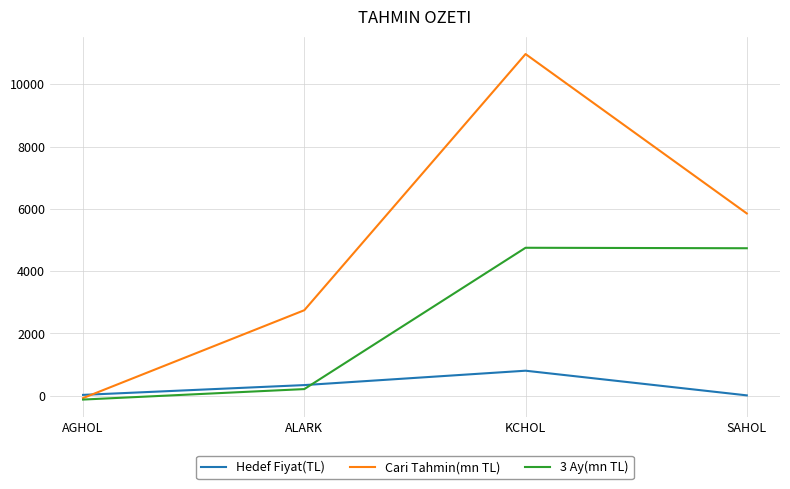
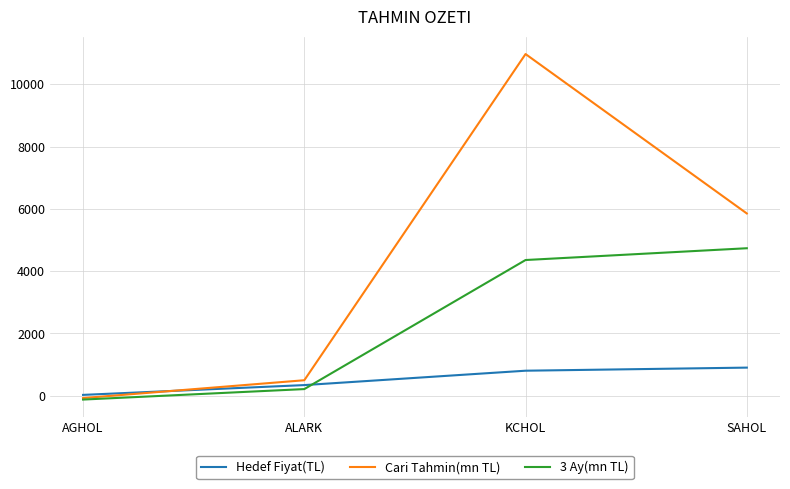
Cari Tahmin(mn TL), ALARK: 2700 -> 500
3 Ay(mn TL), KCHOL: 4800 -> 4400
Hedef Fiyat(TL), SAHOL: 0 -> 900
